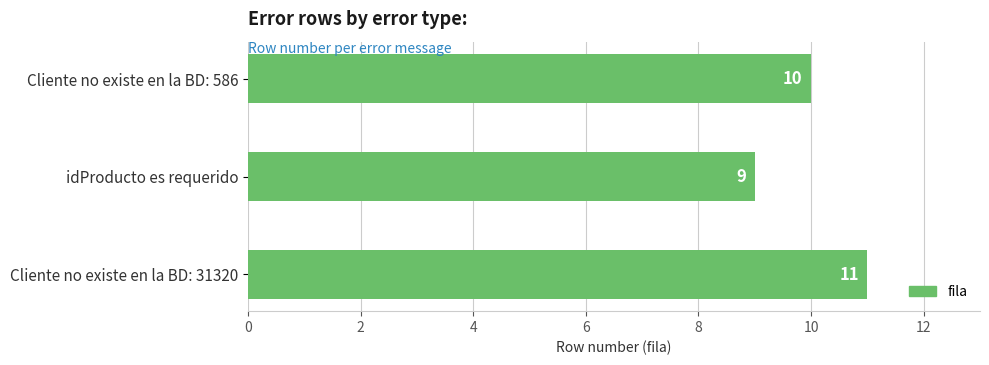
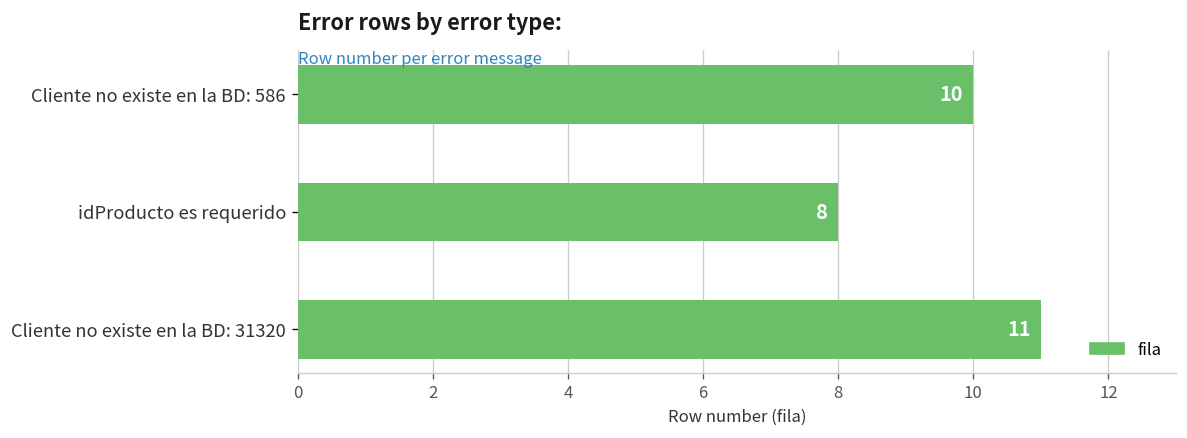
idProducto es requerido: 9 -> 8
